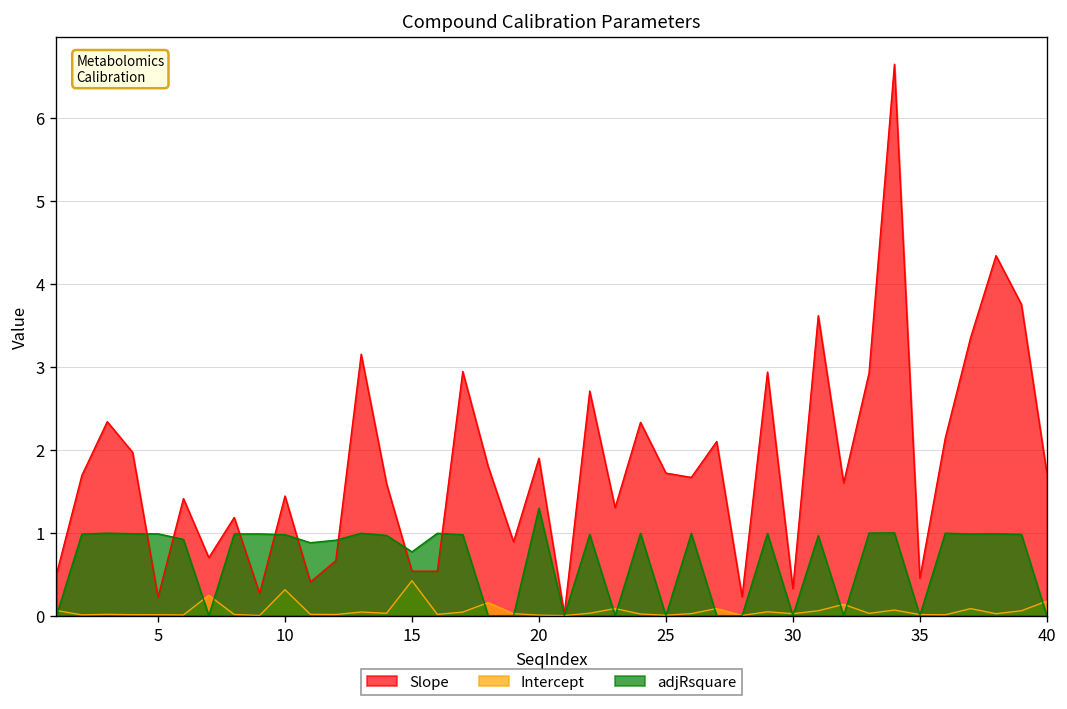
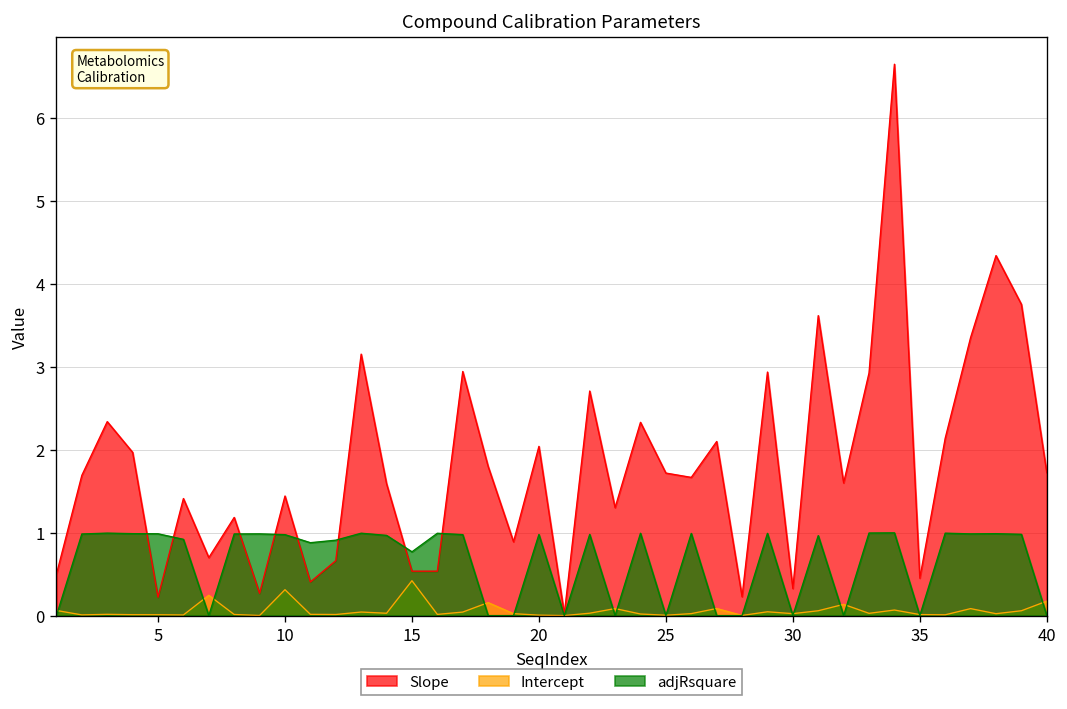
Slope, 20: 1.9 -> 2.0
adjRsquare, 20: 1.3 -> 1.0
